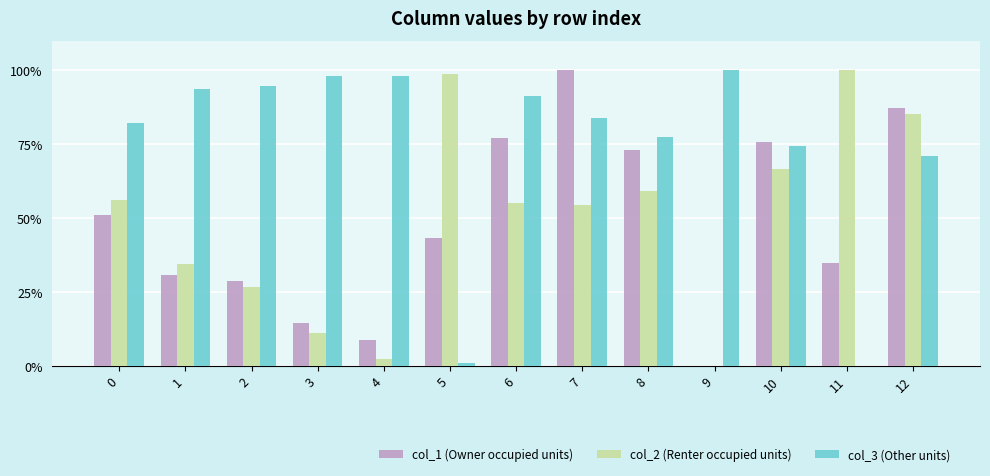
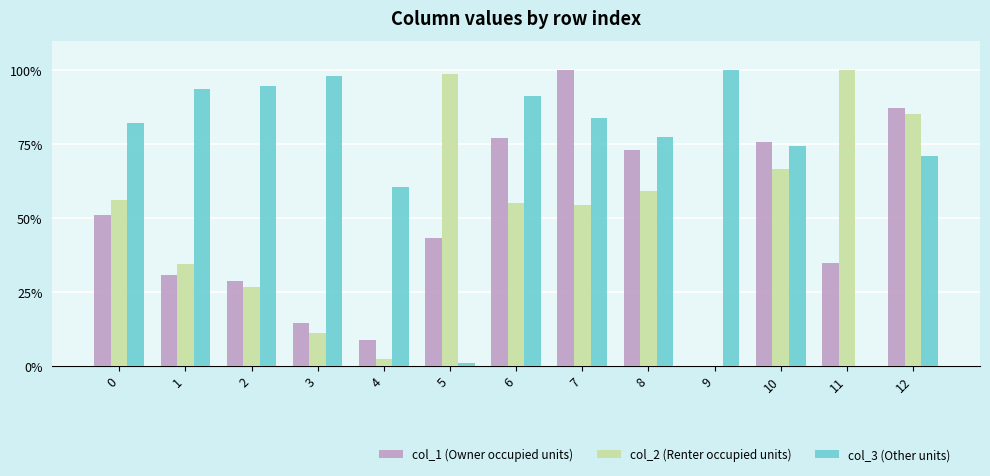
col_3 (Other units), 4: 98% -> 61%
